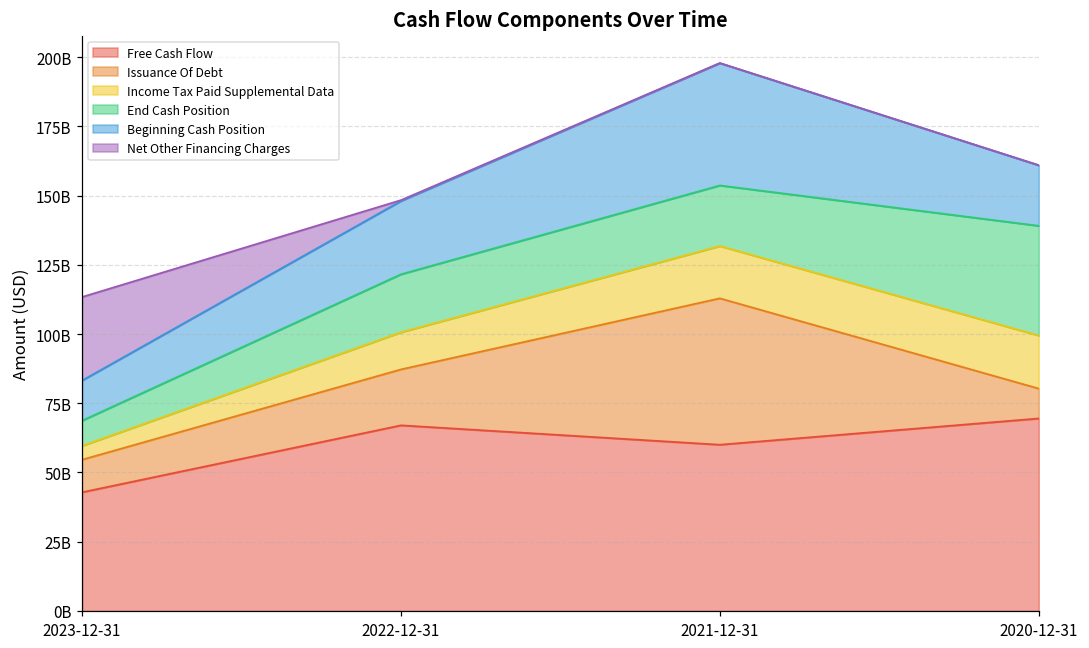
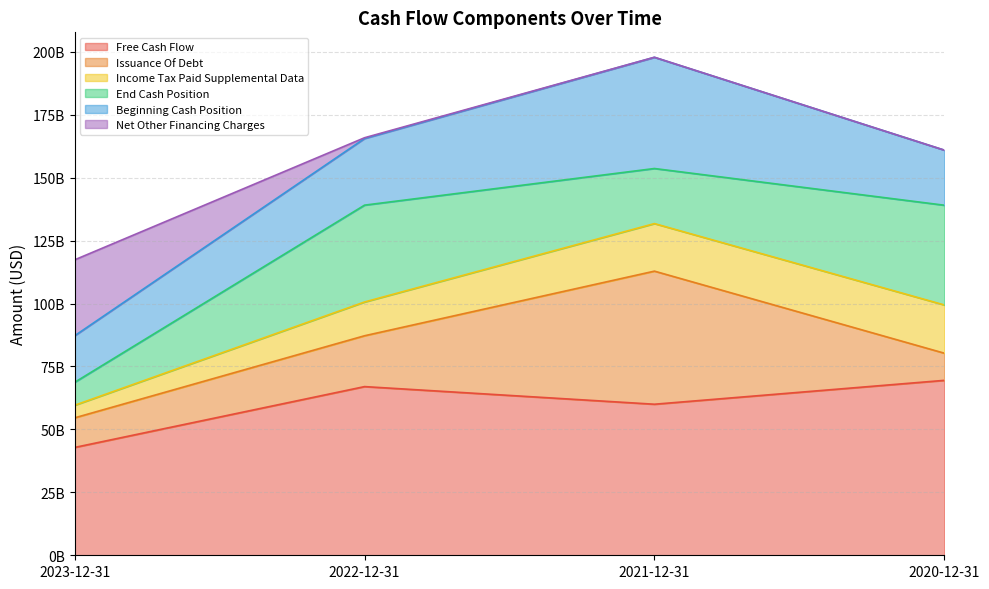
Beginning Cash Position, 2023-12-31: 14000000000 -> 18000000000
End Cash Position, 2022-12-31: 21000000000 -> 38000000000
